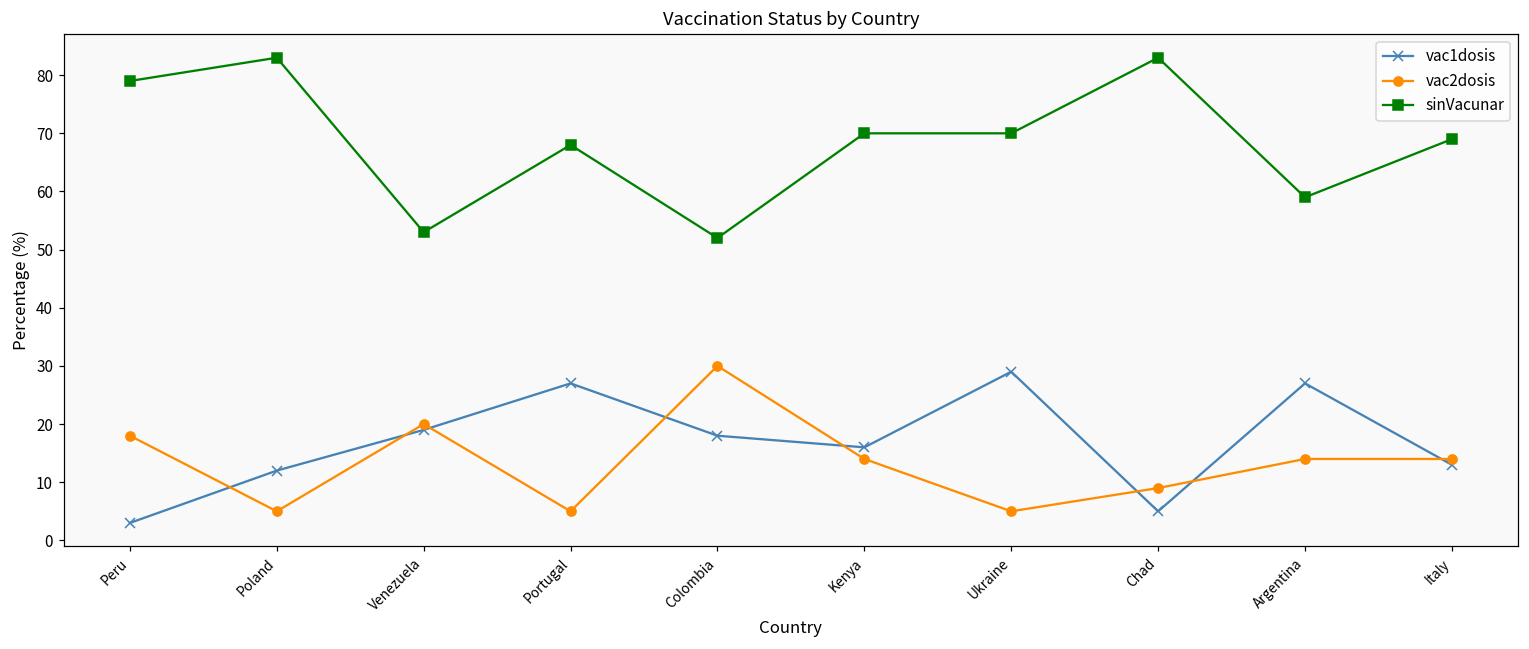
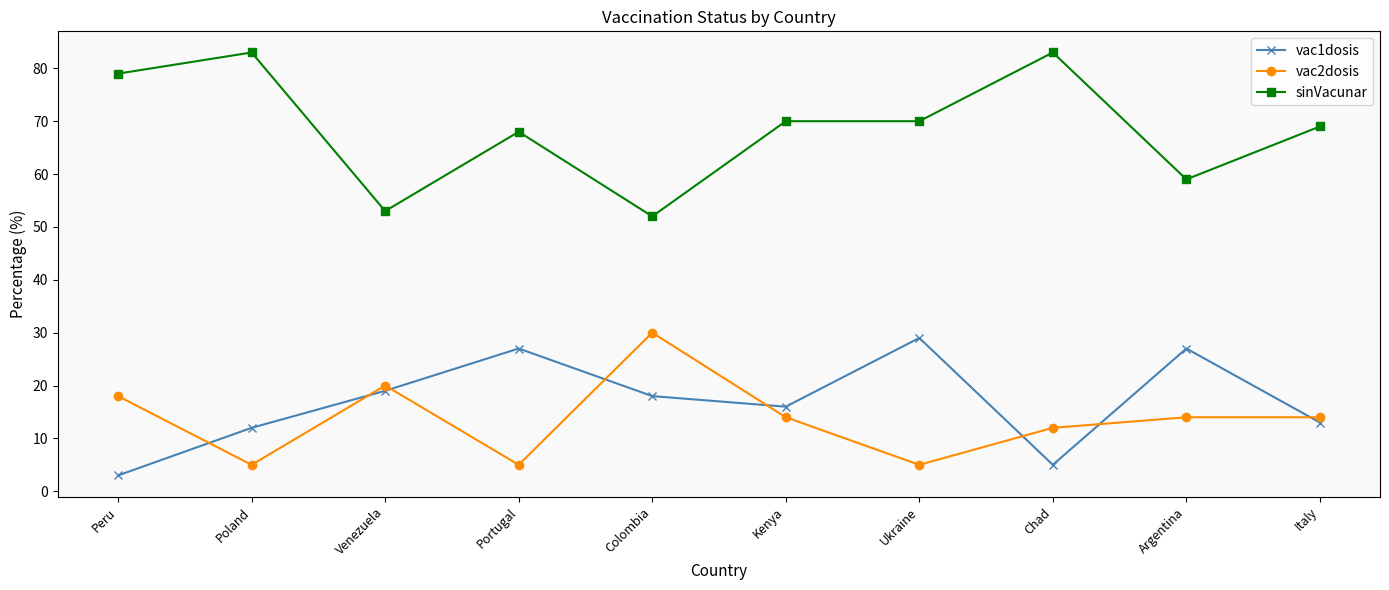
vac2dosis, Chad: 9 -> 12
